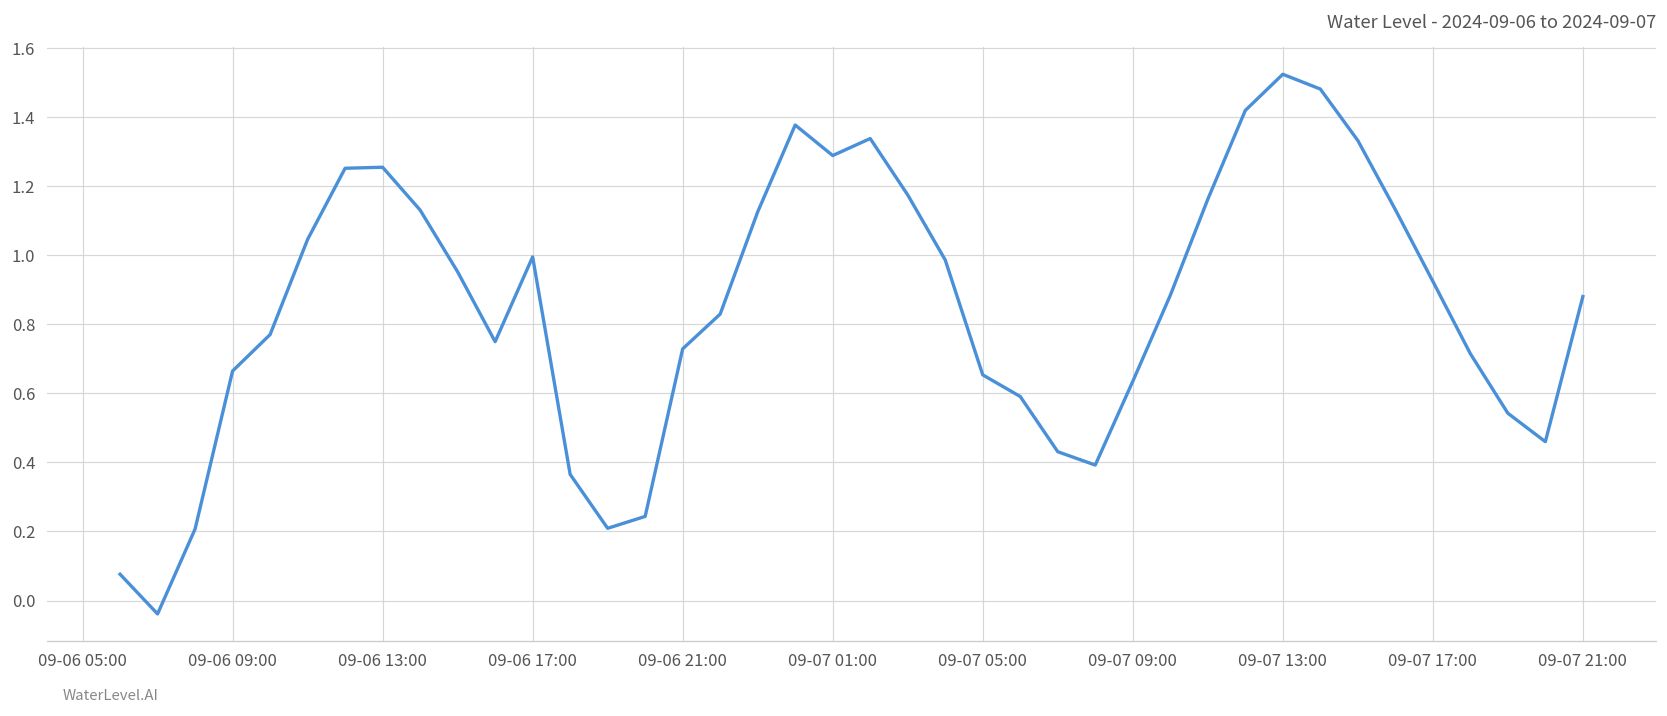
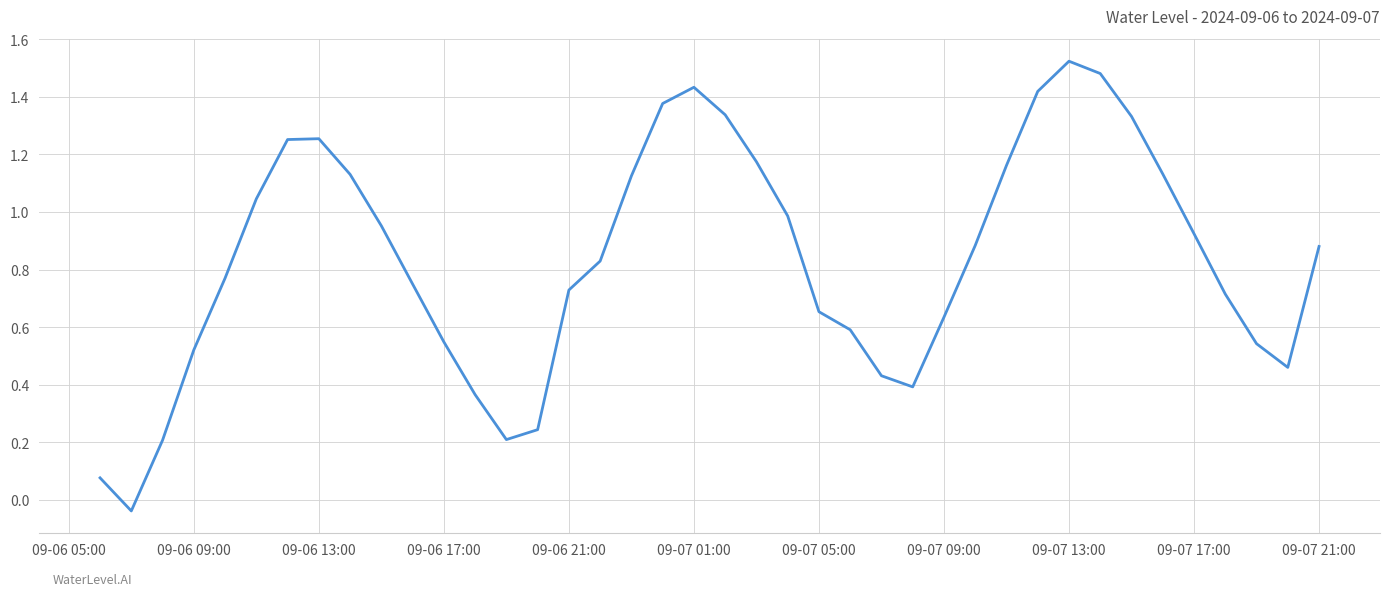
09-06 09:00: 0.66 -> 0.52
09-06 17:00: 1.00 -> 0.55
09-07 01:00: 1.29 -> 1.43
